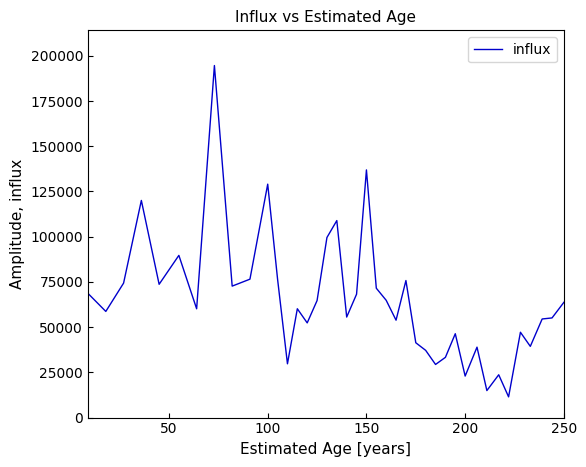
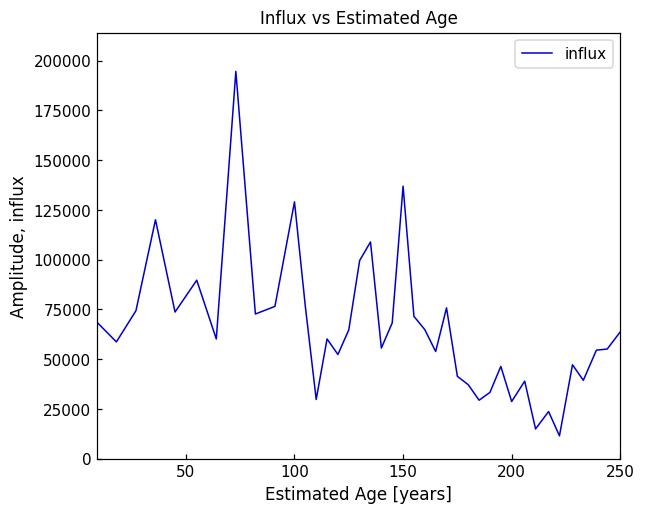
200: 23000 -> 29000
